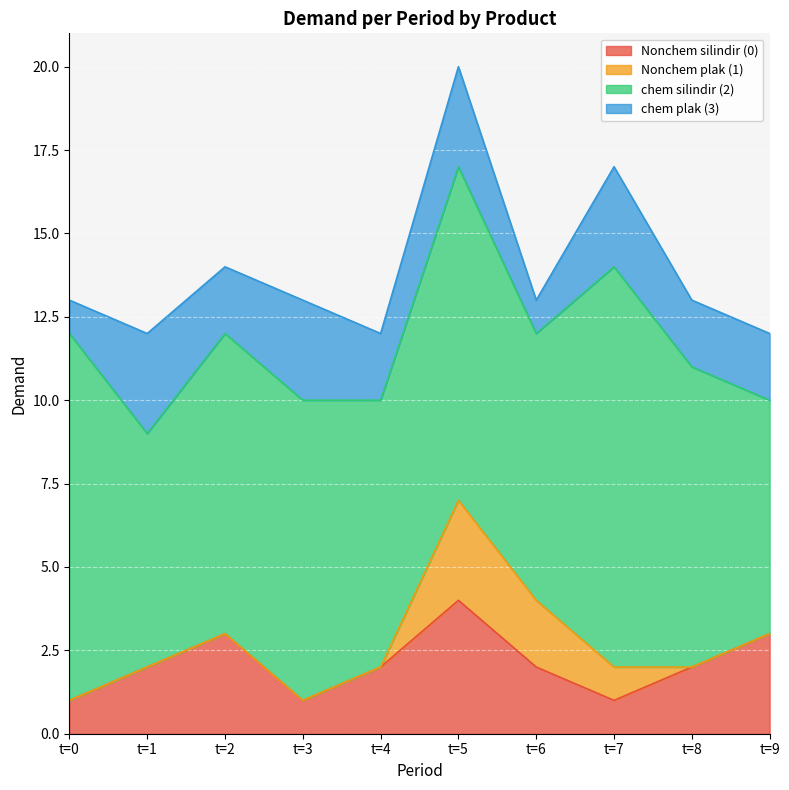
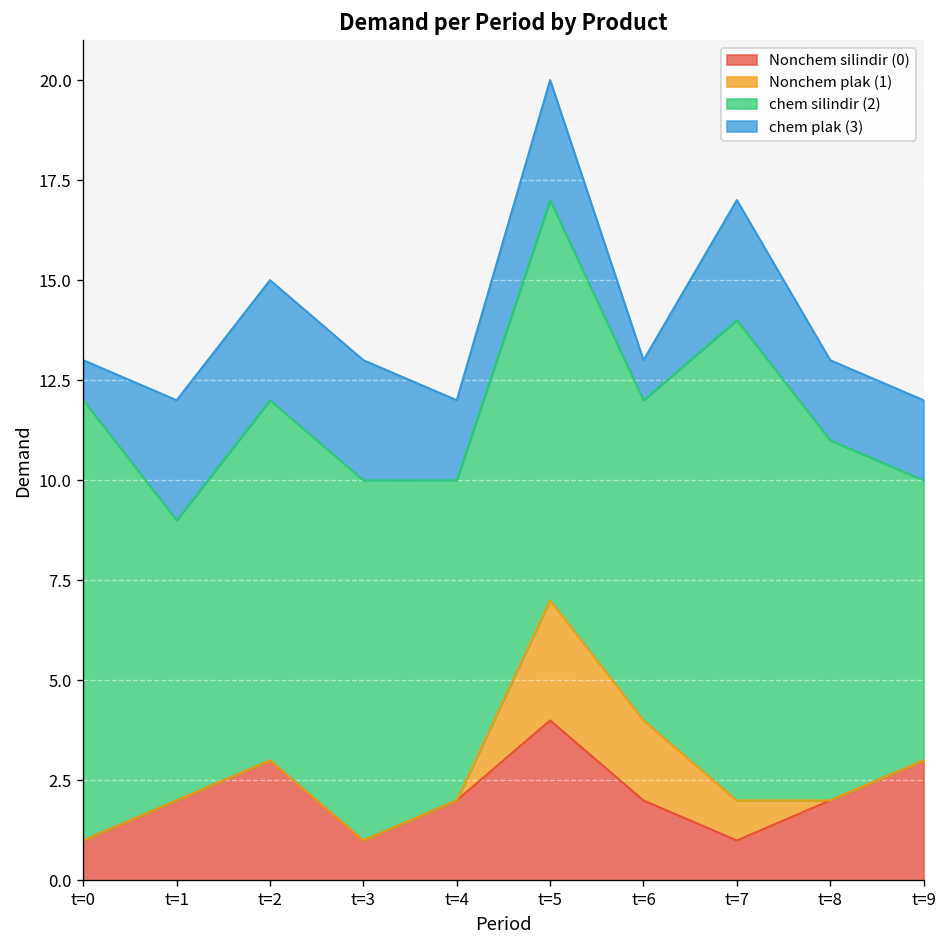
chem plak (3), t=2: 2 -> 3
